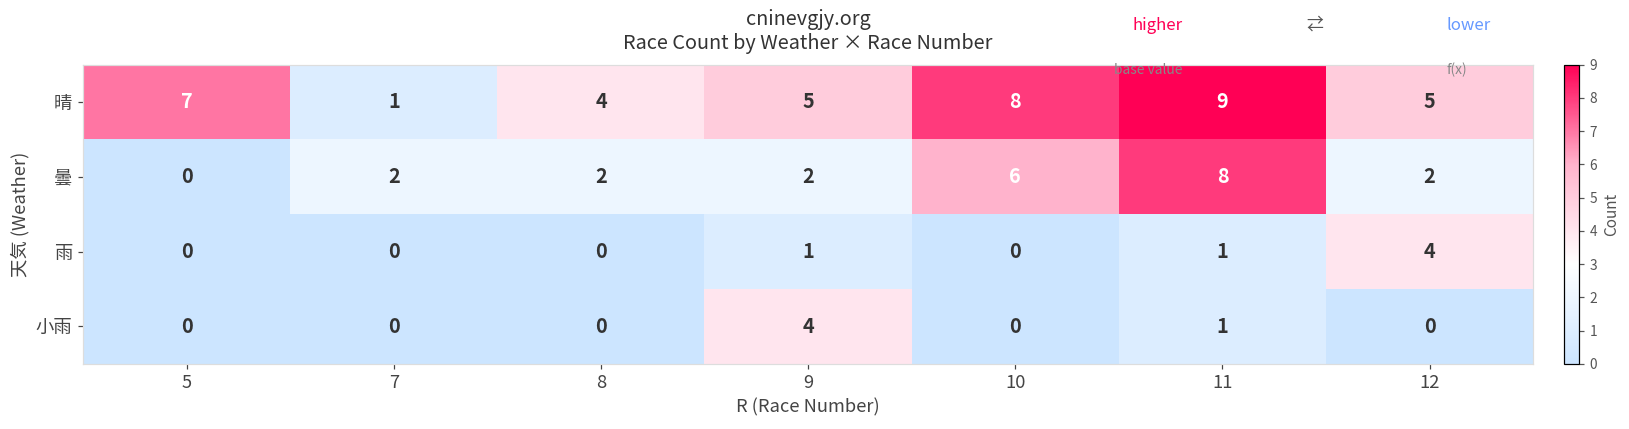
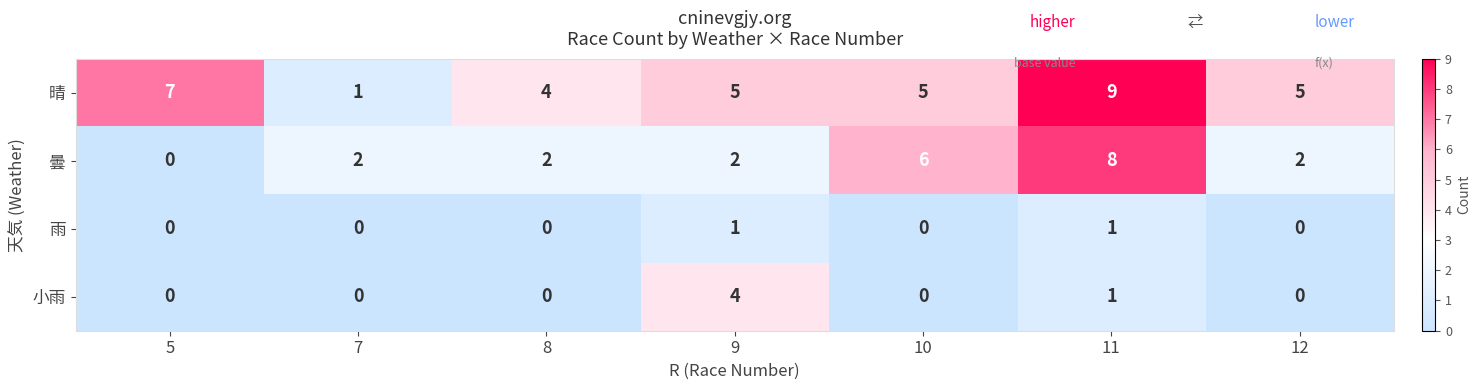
晴, 10: 8 -> 5
雨, 12: 4 -> 0
